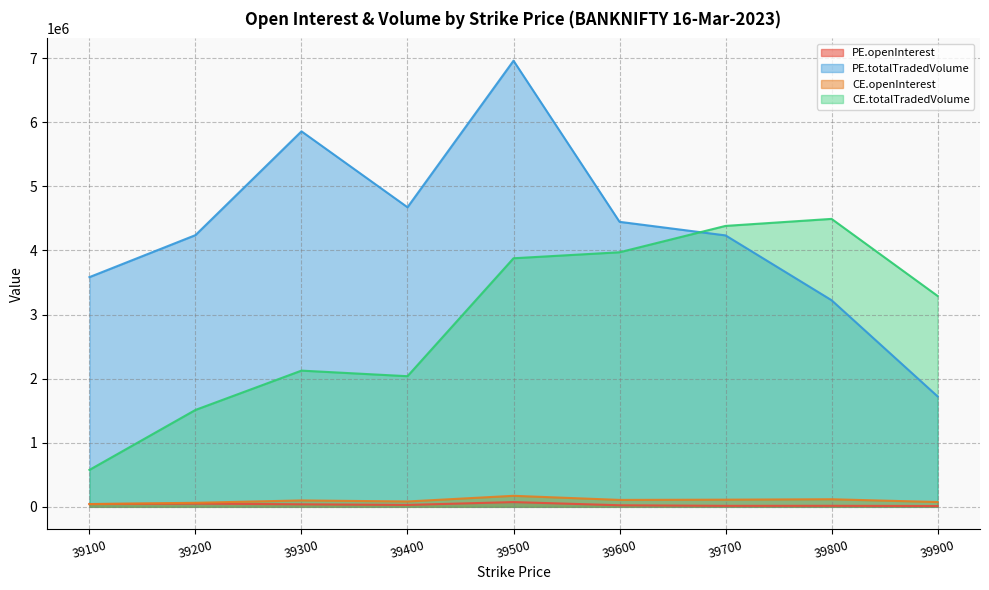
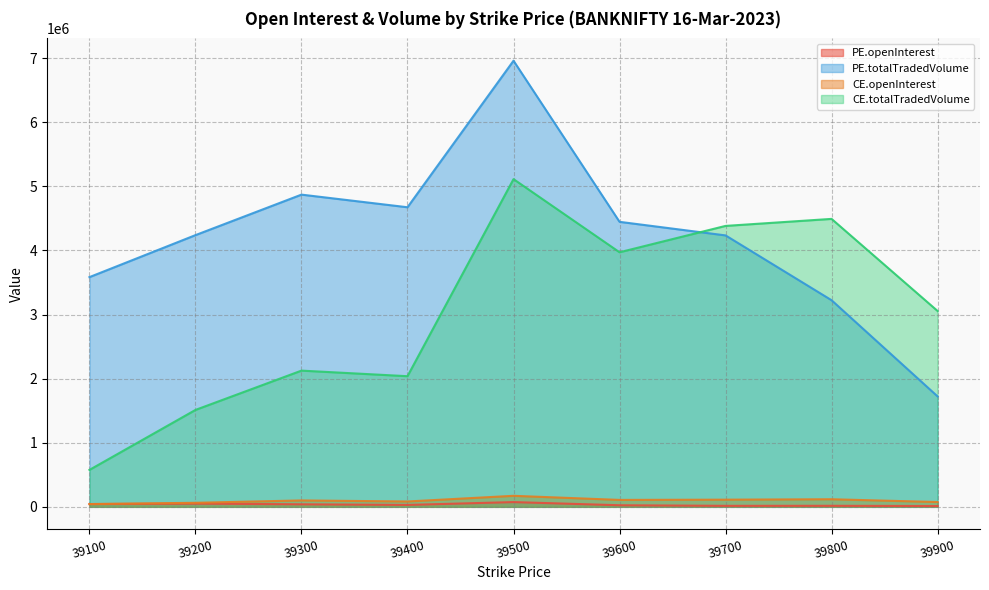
PE.totalTradedVolume, 39300: 5900000 -> 4900000
CE.totalTradedVolume, 39500: 3900000 -> 5100000
CE.totalTradedVolume, 39900: 3300000 -> 3100000
